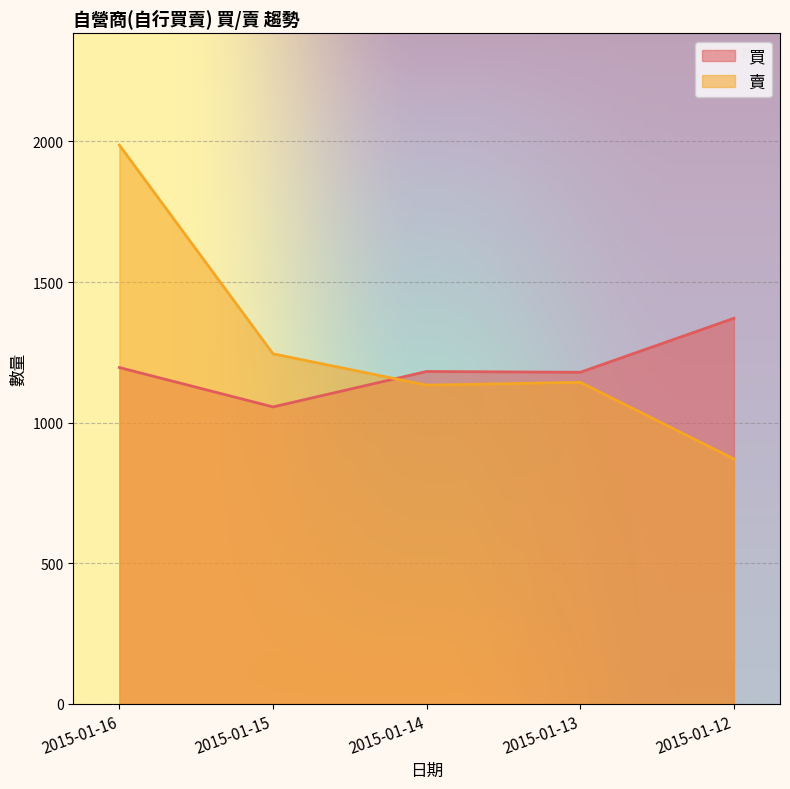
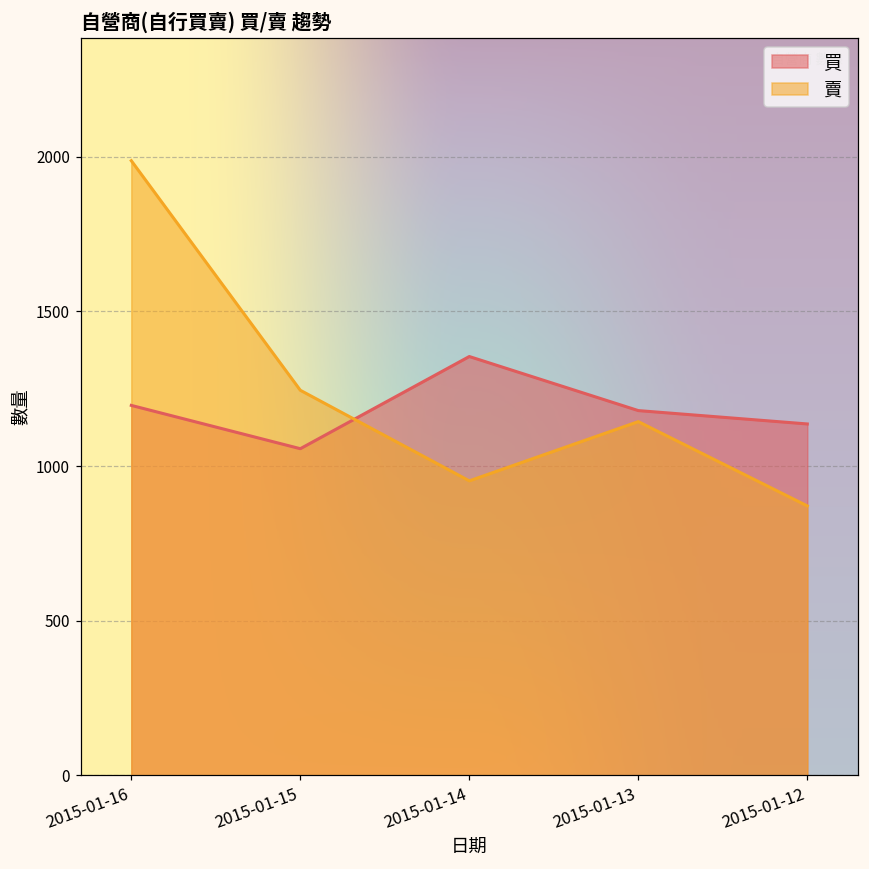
買, 2015-01-14: 1180 -> 1350
賣, 2015-01-14: 1130 -> 950
買, 2015-01-12: 1370 -> 1140
